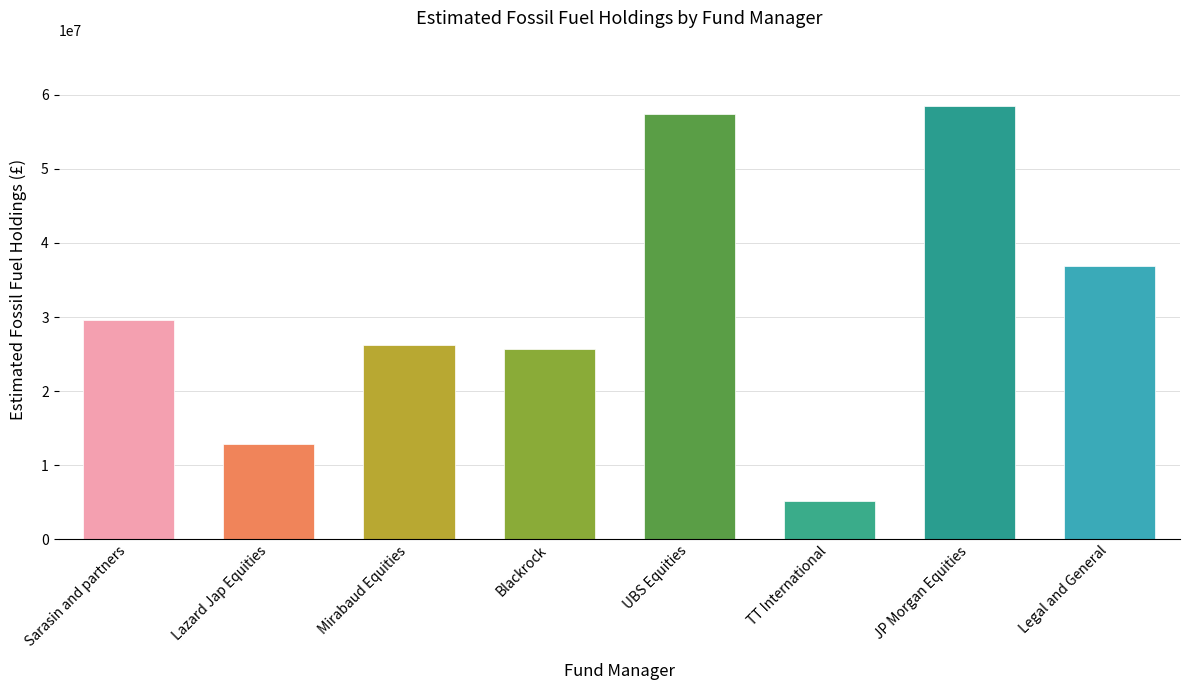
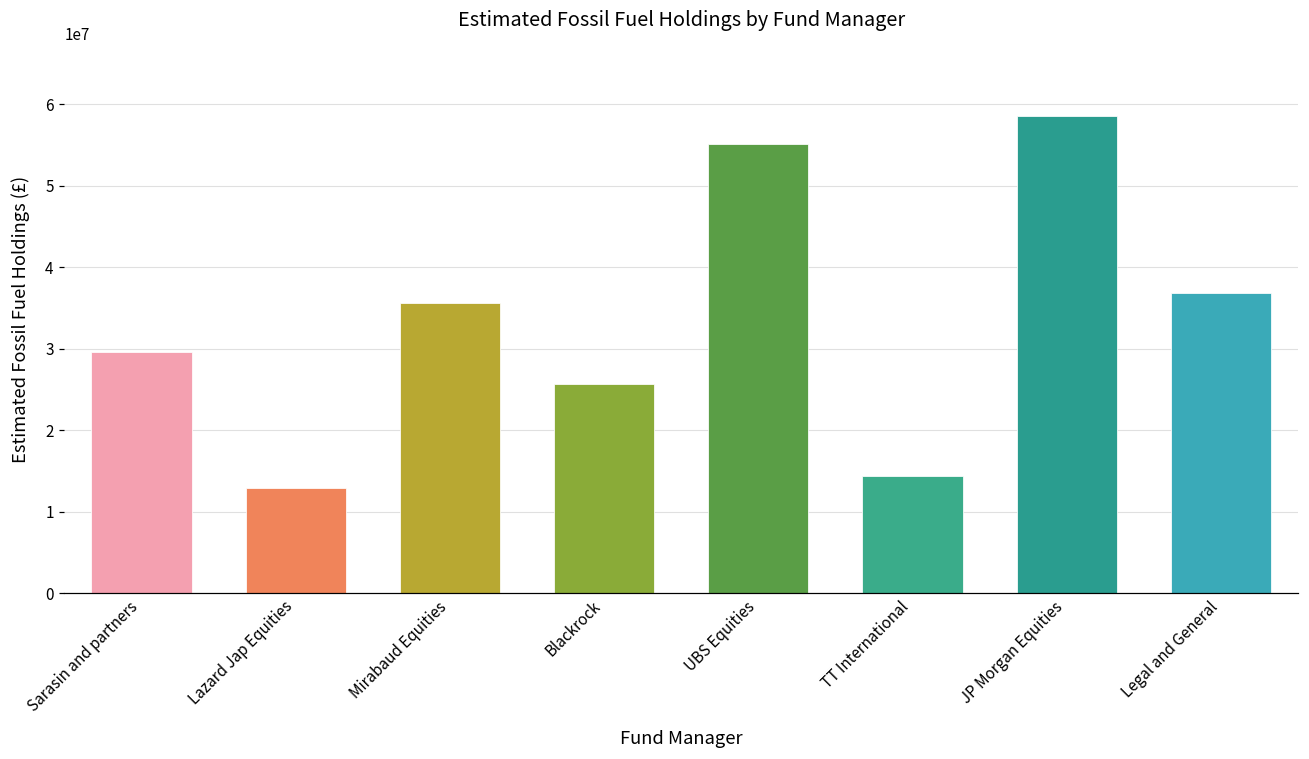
Mirabaud Equities: 26000000 -> 36000000
UBS Equities: 57000000 -> 55000000
TT International: 5000000 -> 14000000
